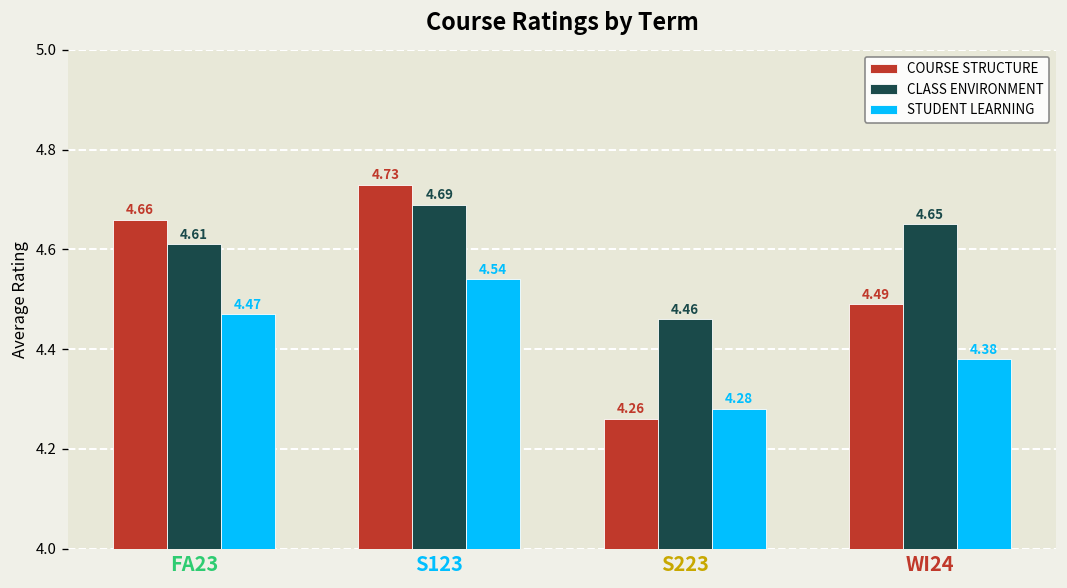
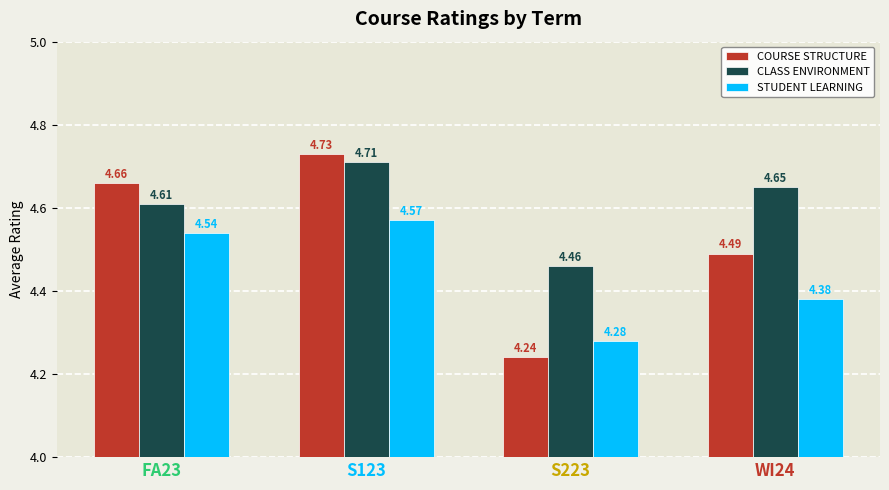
STUDENT LEARNING, FA23: 4.47 -> 4.54
CLASS ENVIRONMENT, S123: 4.69 -> 4.71
STUDENT LEARNING, S123: 4.54 -> 4.57
COURSE STRUCTURE, S223: 4.26 -> 4.24
